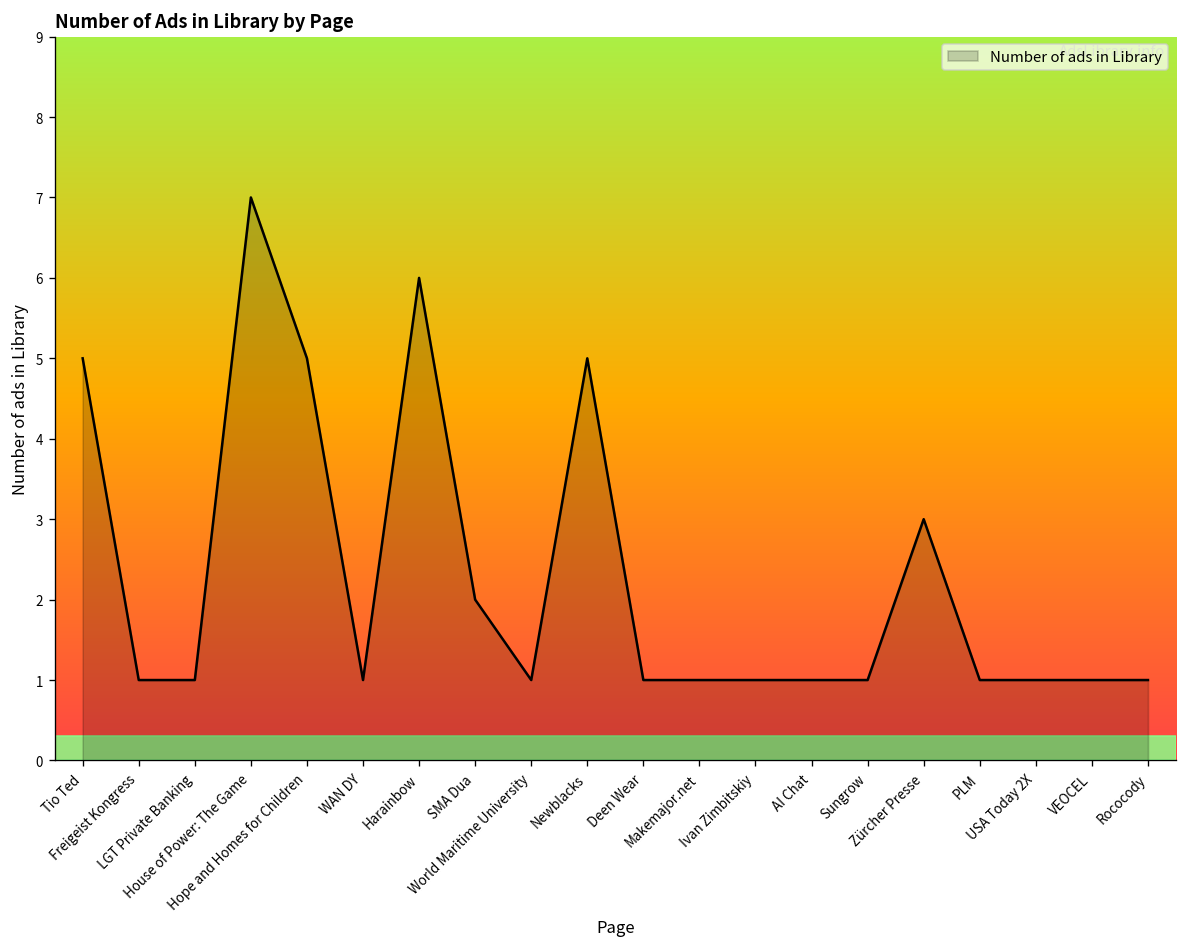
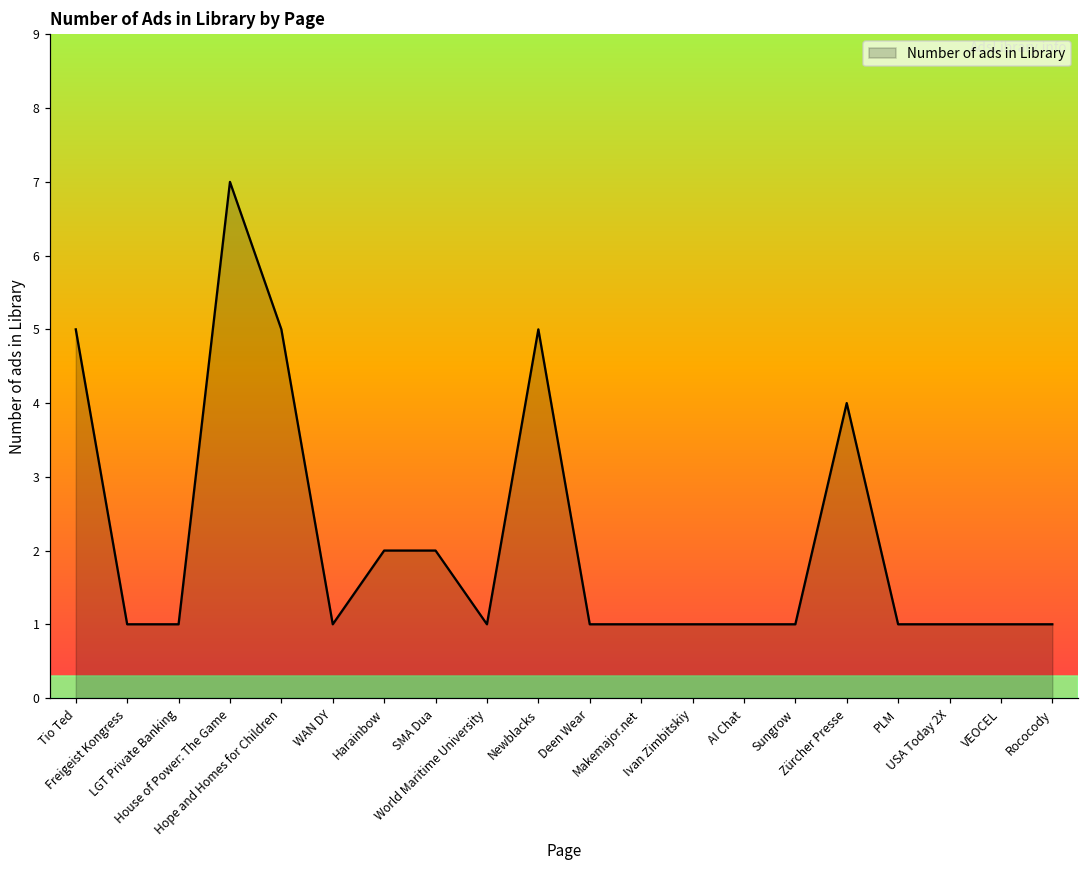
Harainbow: 6 -> 2
Zürcher Presse: 3 -> 4
